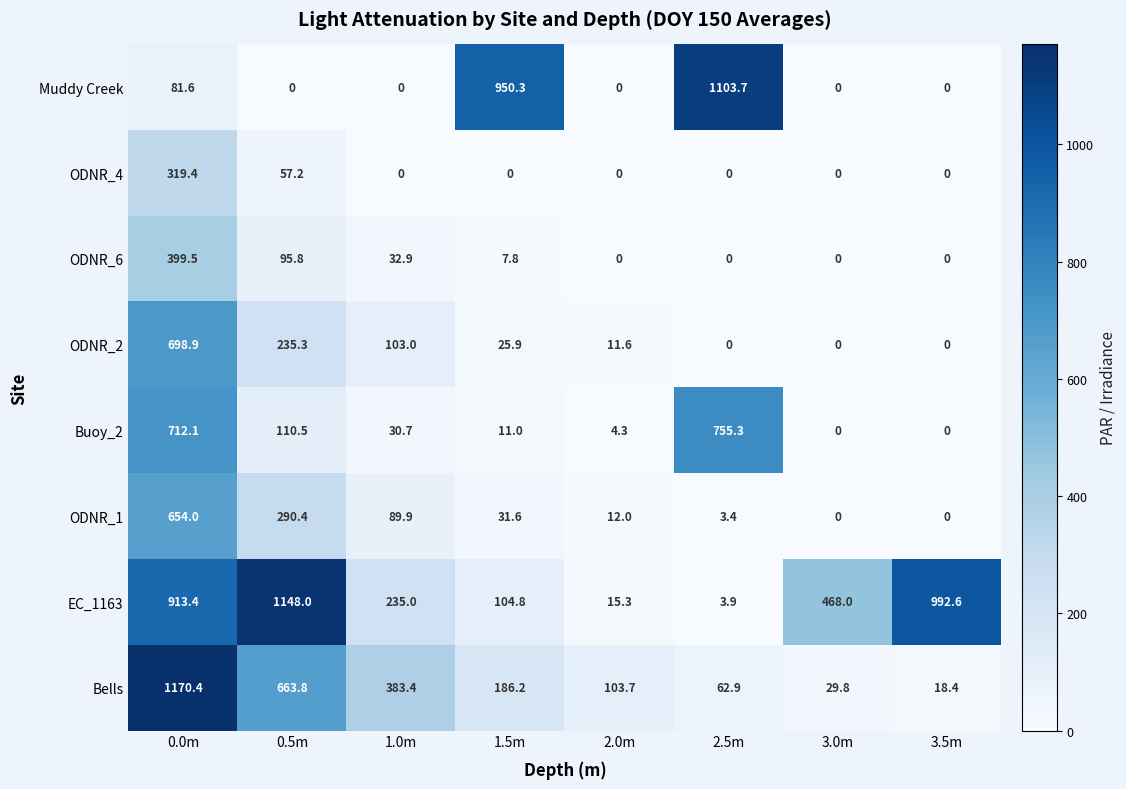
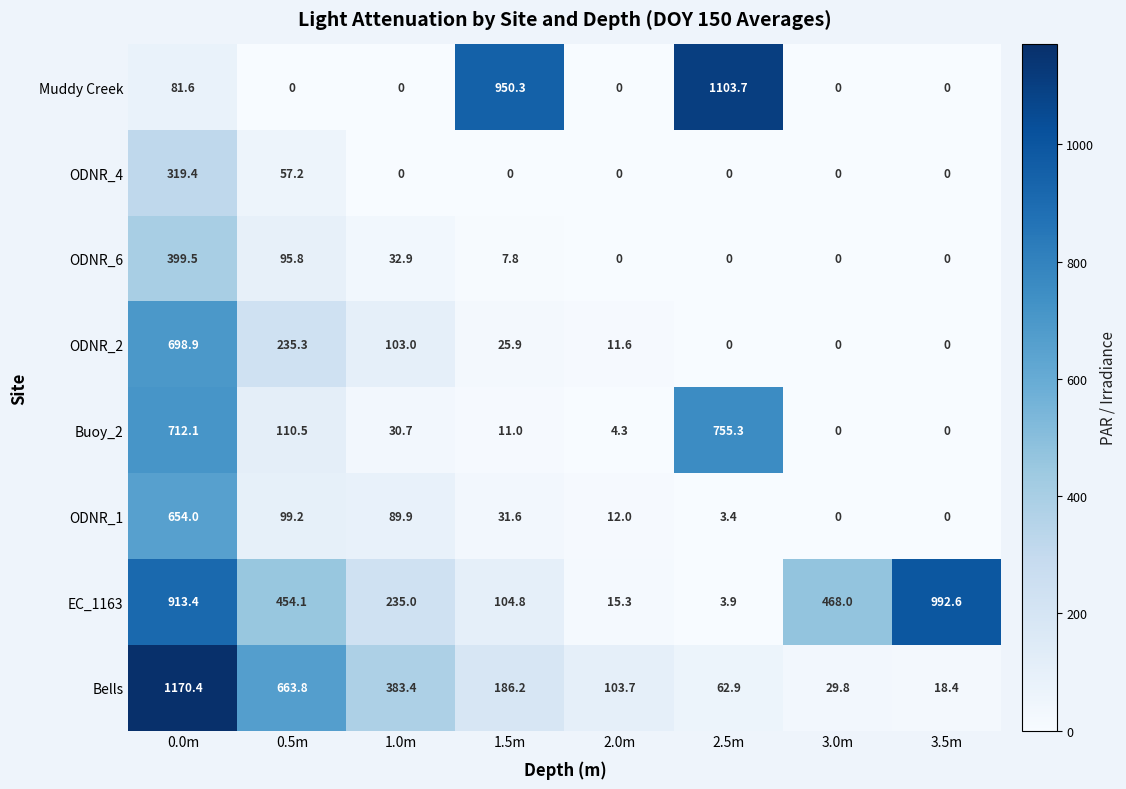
ODNR_1, 0.5m: 290.4 -> 99.2
EC_1163, 0.5m: 1148.0 -> 454.1
